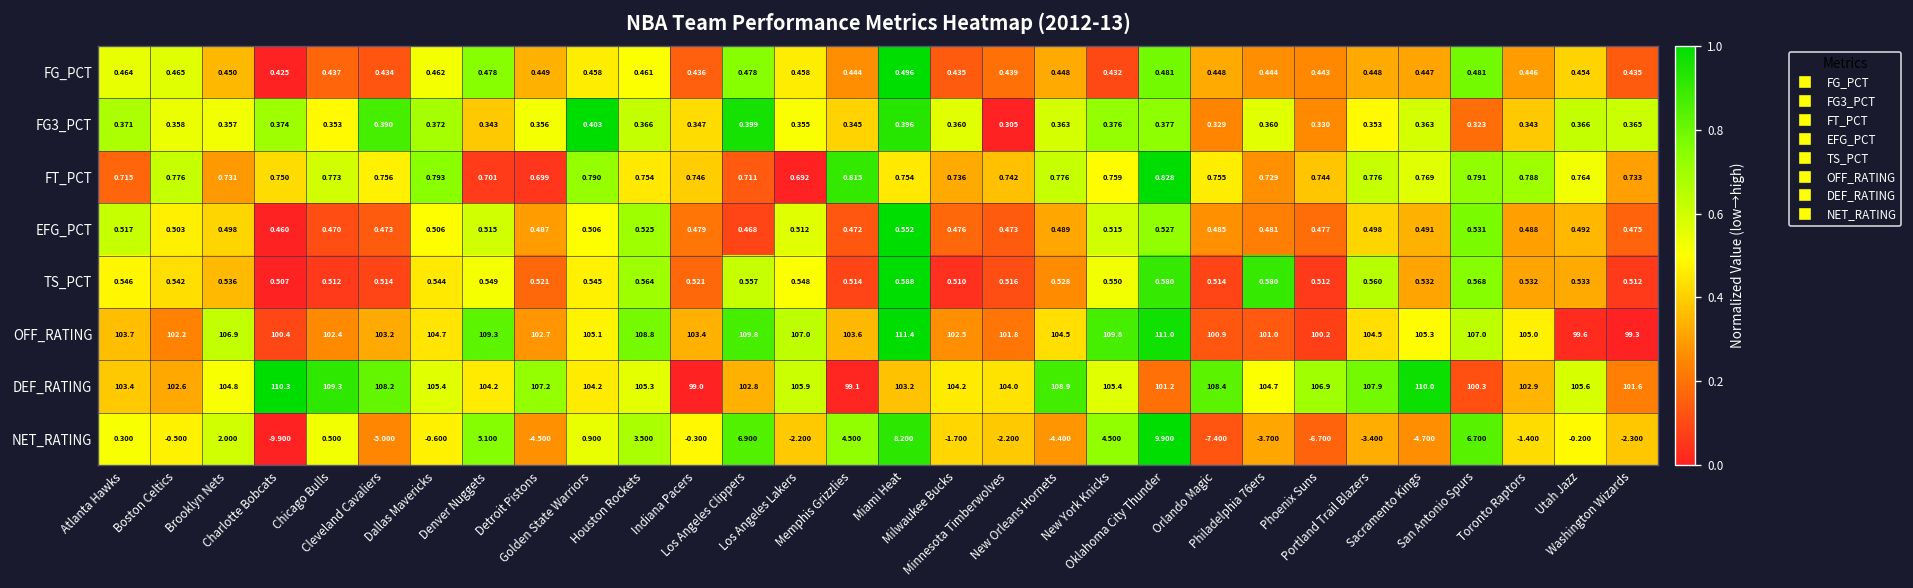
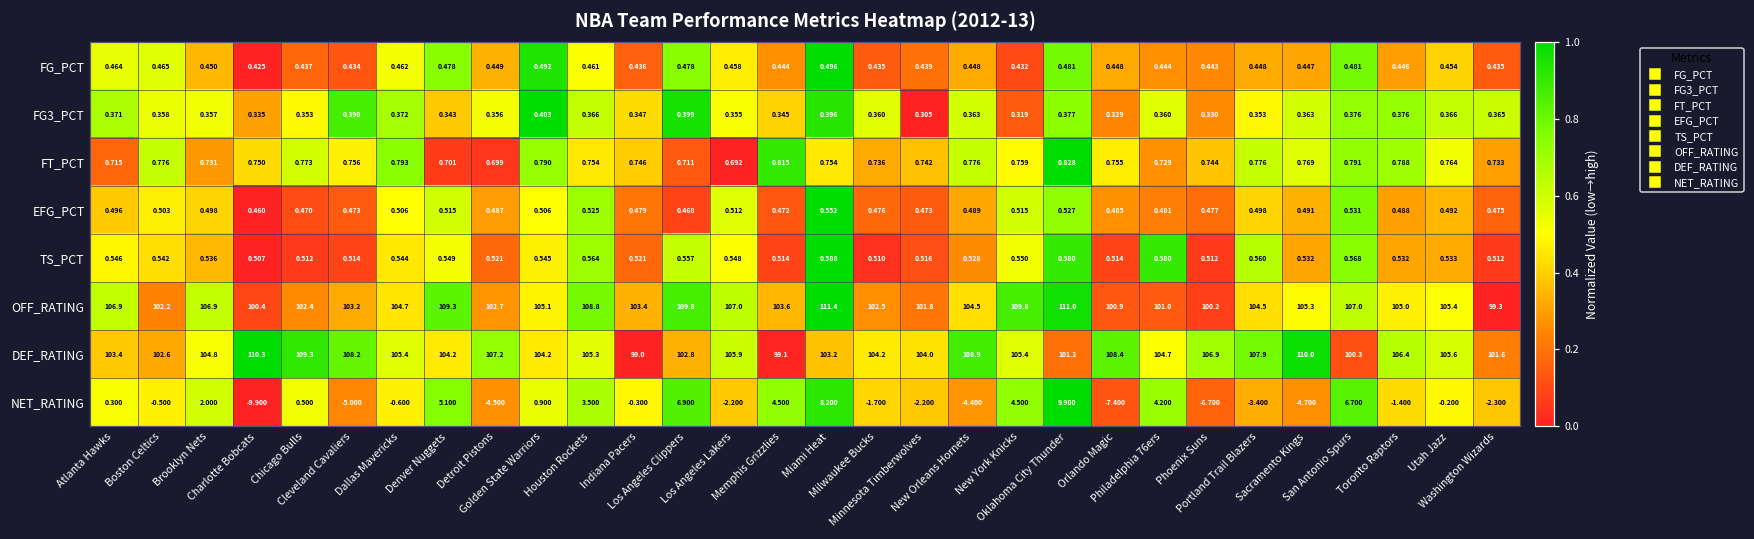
FG_PCT, Golden State Warriors: 0.458 -> 0.492
FG3_PCT, Charlotte Bobcats: 0.374 -> 0.335
FG3_PCT, New York Knicks: 0.376 -> 0.319
FG3_PCT, San Antonio Spurs: 0.323 -> 0.376
FG3_PCT, Toronto Raptors: 0.343 -> 0.376
EFG_PCT, Atlanta Hawks: 0.517 -> 0.496
OFF_RATING, Atlanta Hawks: 103.7 -> 106.9
OFF_RATING, Utah Jazz: 99.6 -> 105.4
DEF_RATING, Toronto Raptors: 102.9 -> 106.4
NET_RATING, Philadelphia 76ers: -3.700 -> 4.200
